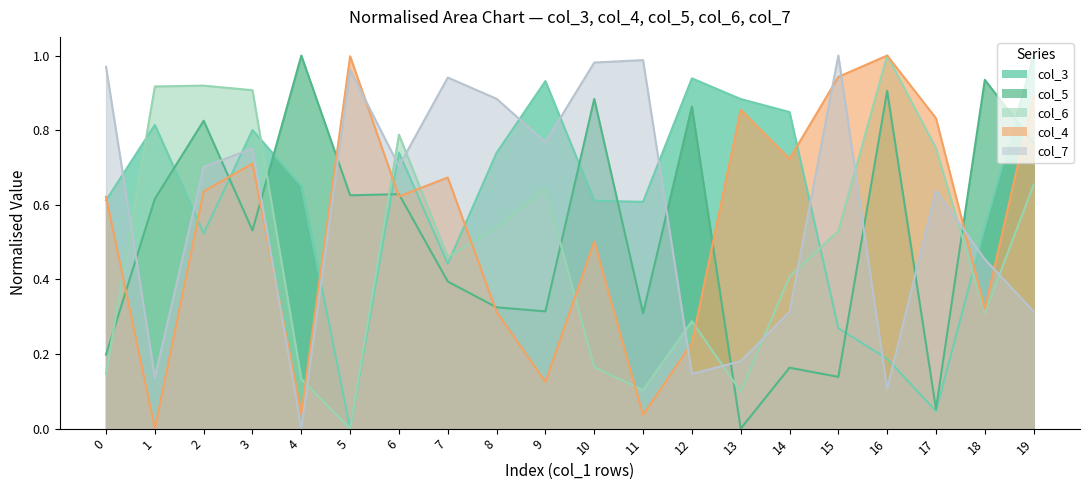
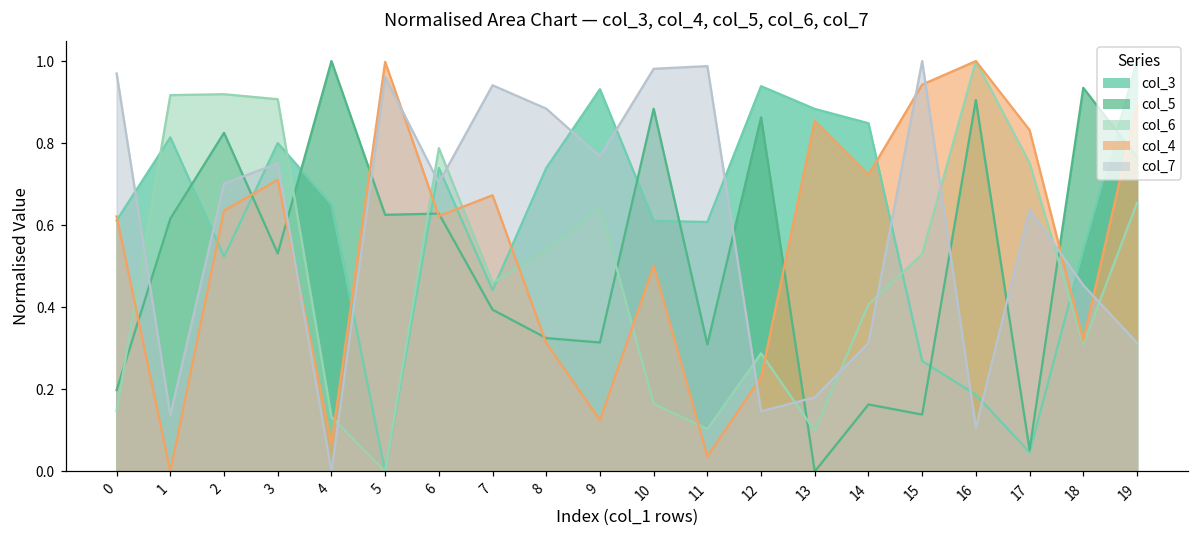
col_4, 4: 0.04 -> 0.07
